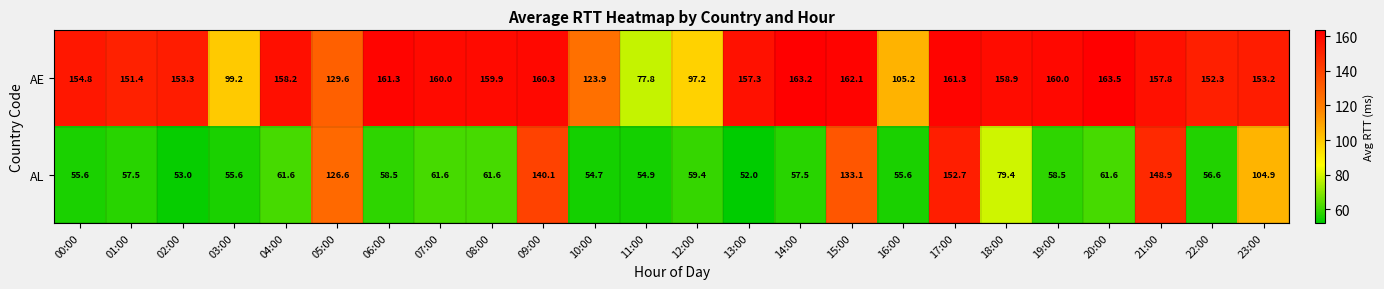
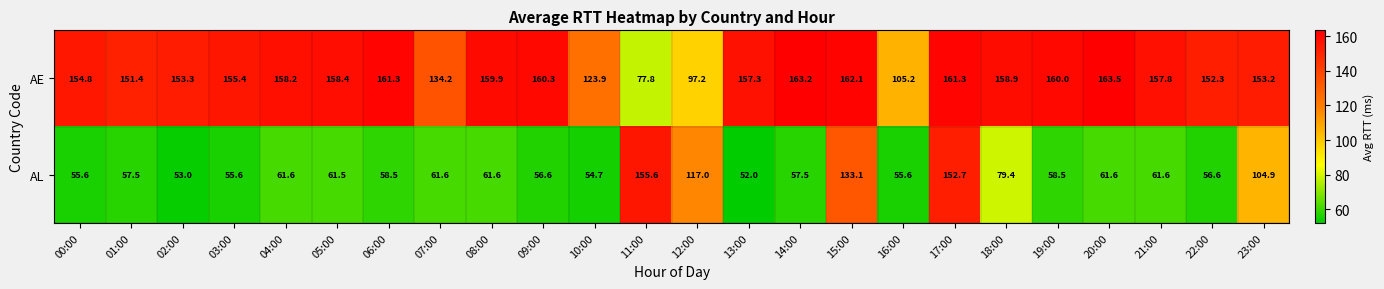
AE, 03:00: 99.2 -> 155.4
AE, 05:00: 129.6 -> 158.4
AE, 07:00: 160.0 -> 134.2
AL, 05:00: 126.6 -> 61.5
AL, 09:00: 140.1 -> 56.6
AL, 11:00: 54.9 -> 155.6
AL, 12:00: 59.4 -> 117.0
AL, 21:00: 148.9 -> 61.6
